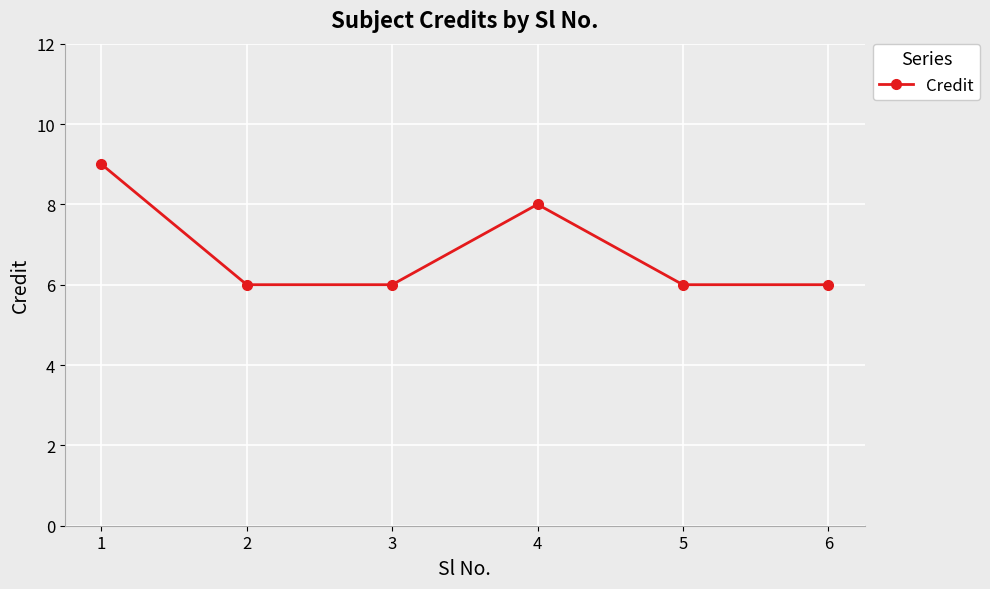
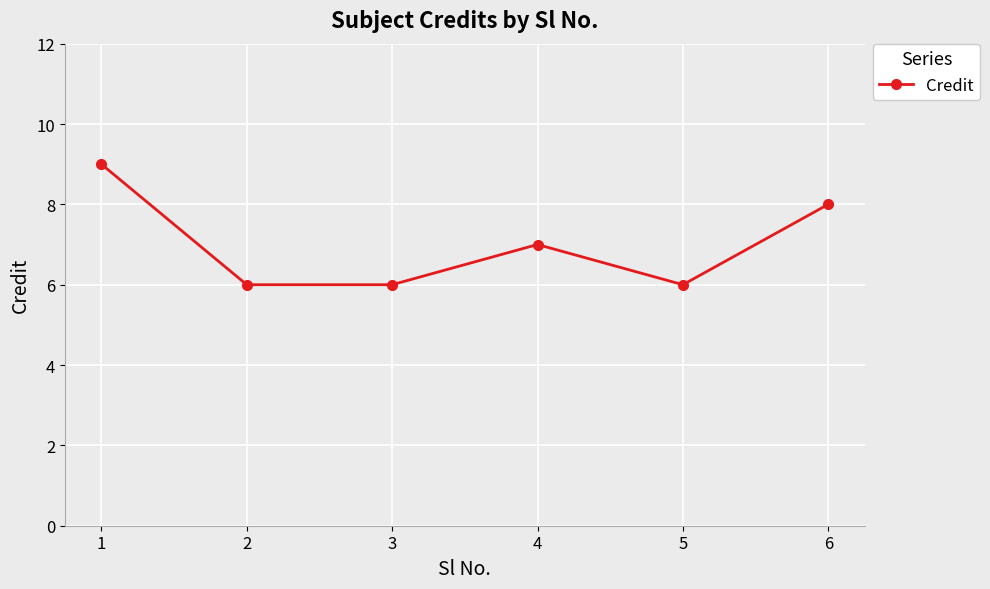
4: 8 -> 7
6: 6 -> 8
